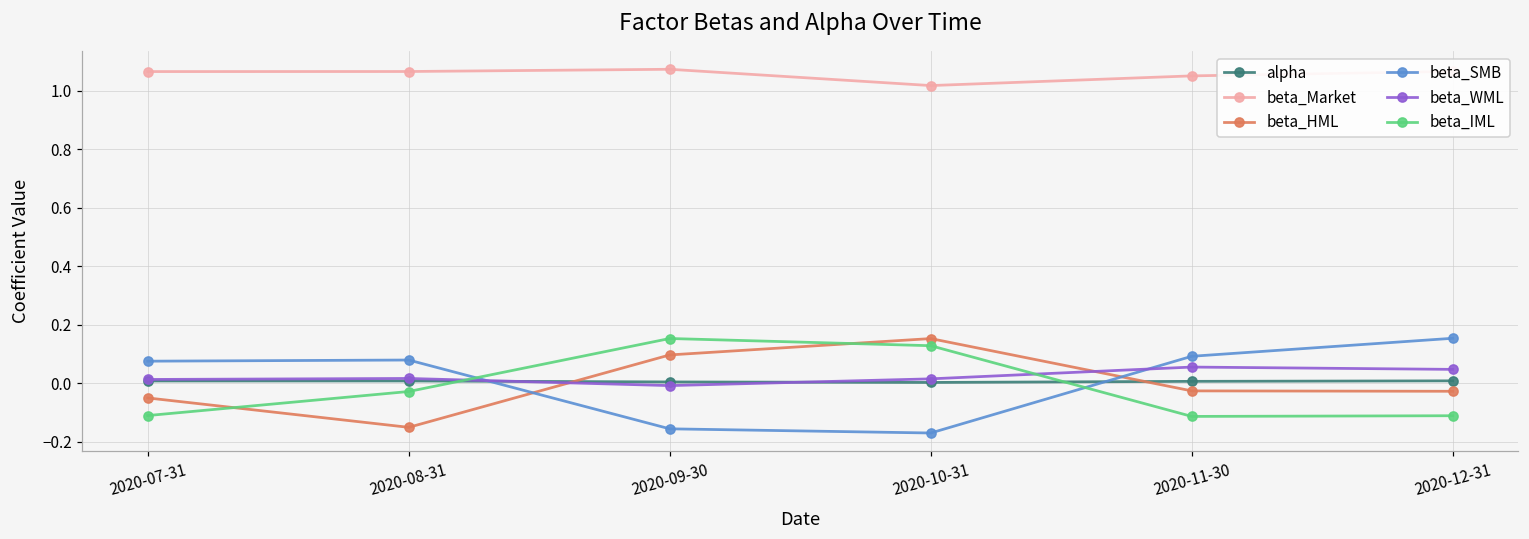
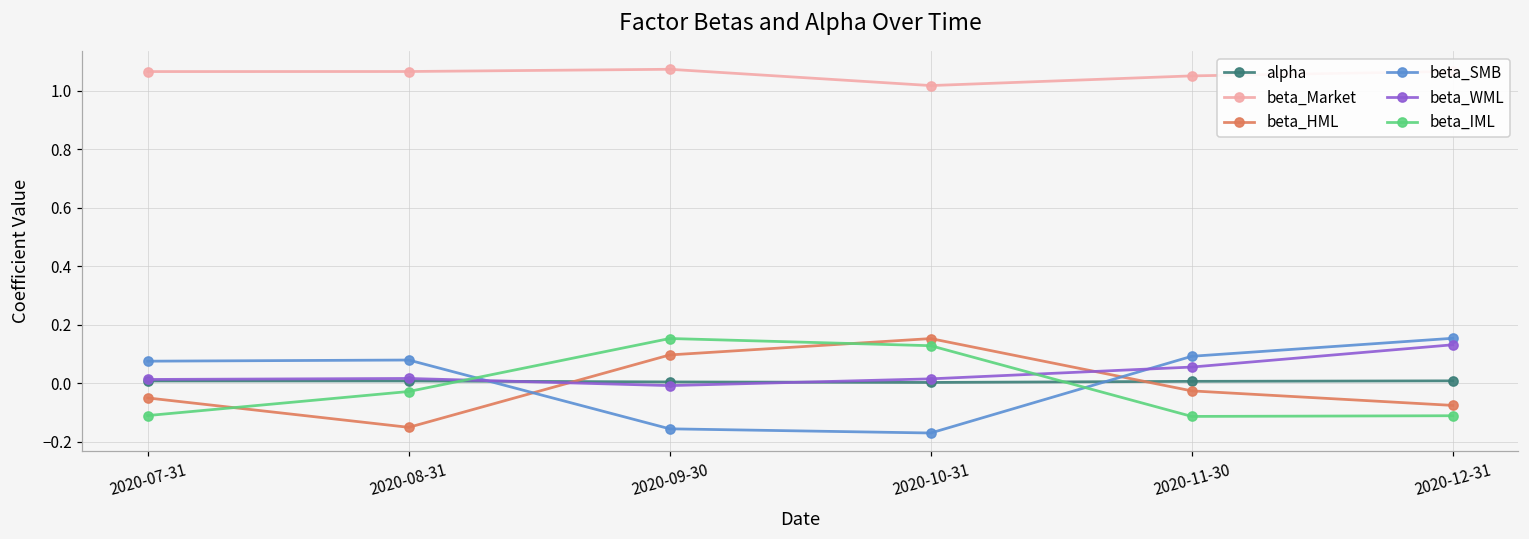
beta_HML, 2020-12-31: -0.03 -> -0.08
beta_WML, 2020-12-31: 0.05 -> 0.13
